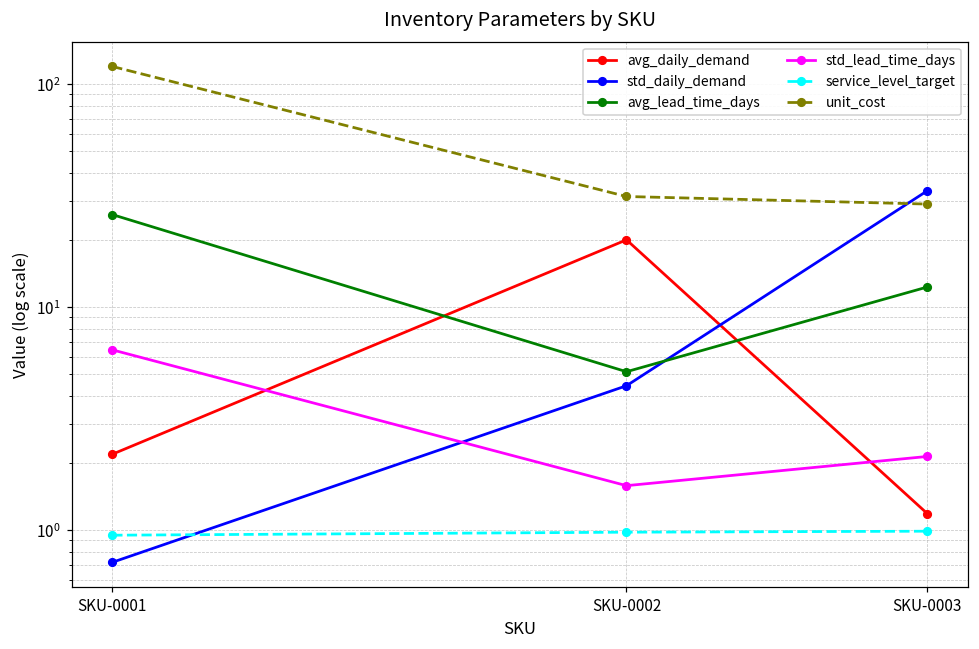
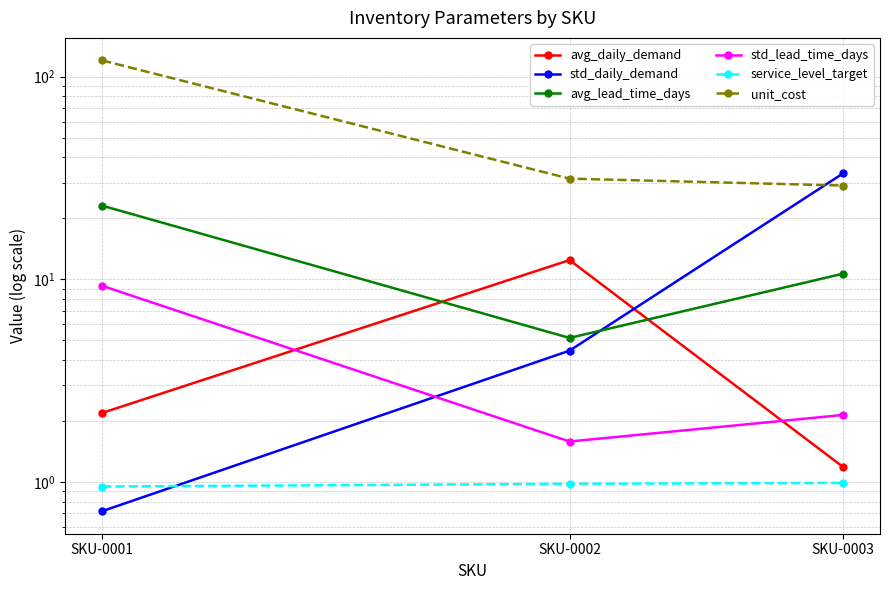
avg_lead_time_days, SKU-0001: 26 -> 23
std_lead_time_days, SKU-0001: 6.4 -> 9
avg_daily_demand, SKU-0002: 20 -> 12
avg_lead_time_days, SKU-0003: 12 -> 11
